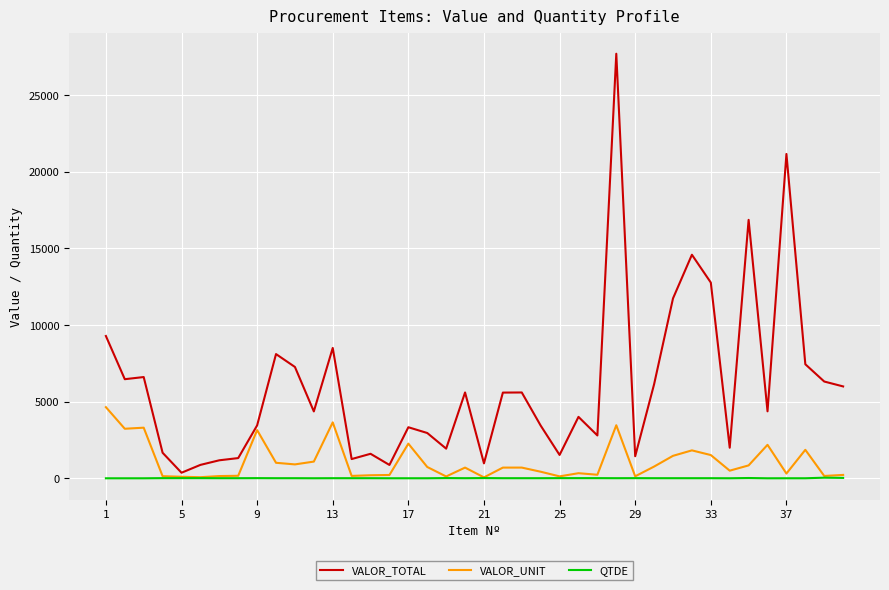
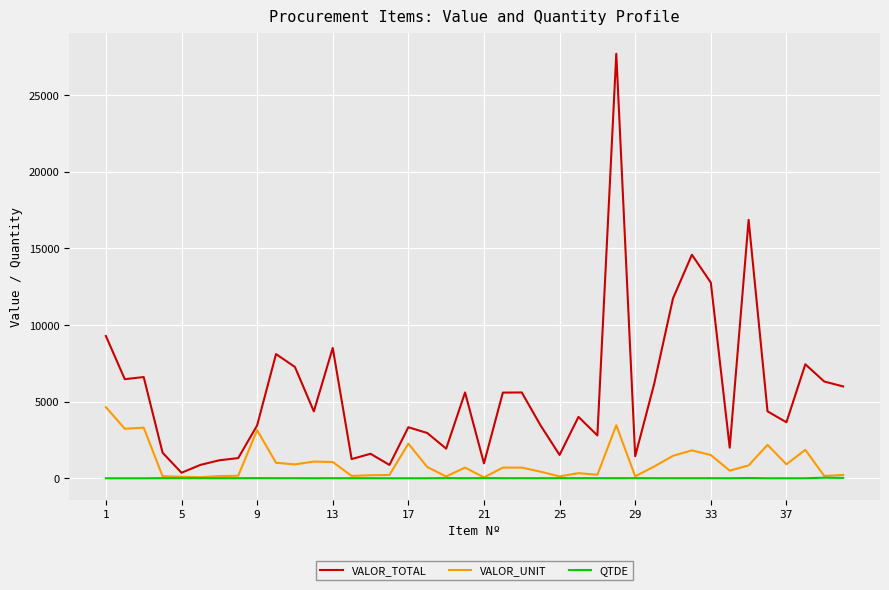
VALOR_UNIT, 13: 3700 -> 1100
VALOR_TOTAL, 37: 21200 -> 3700
VALOR_UNIT, 37: 300 -> 900
